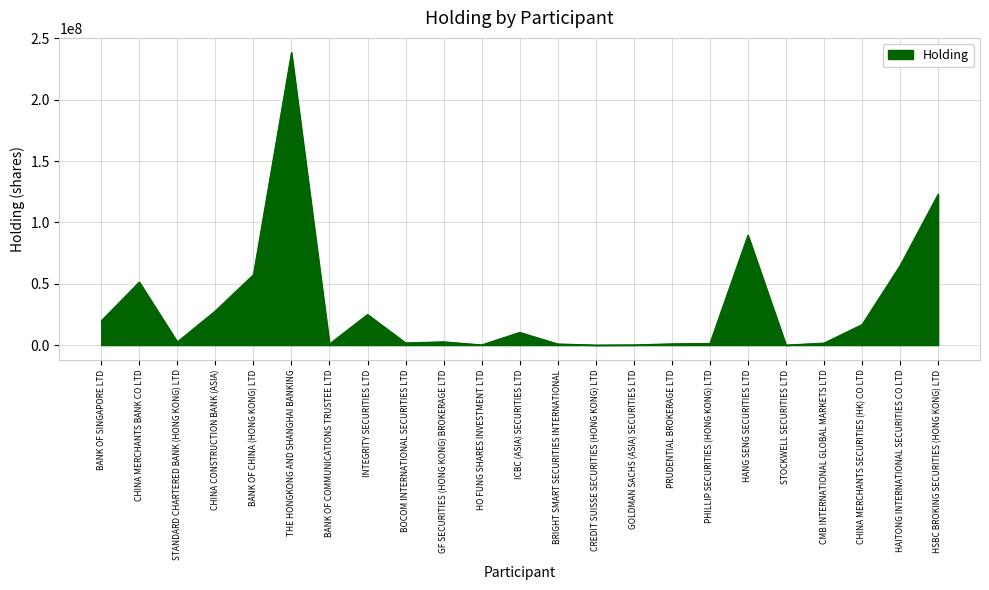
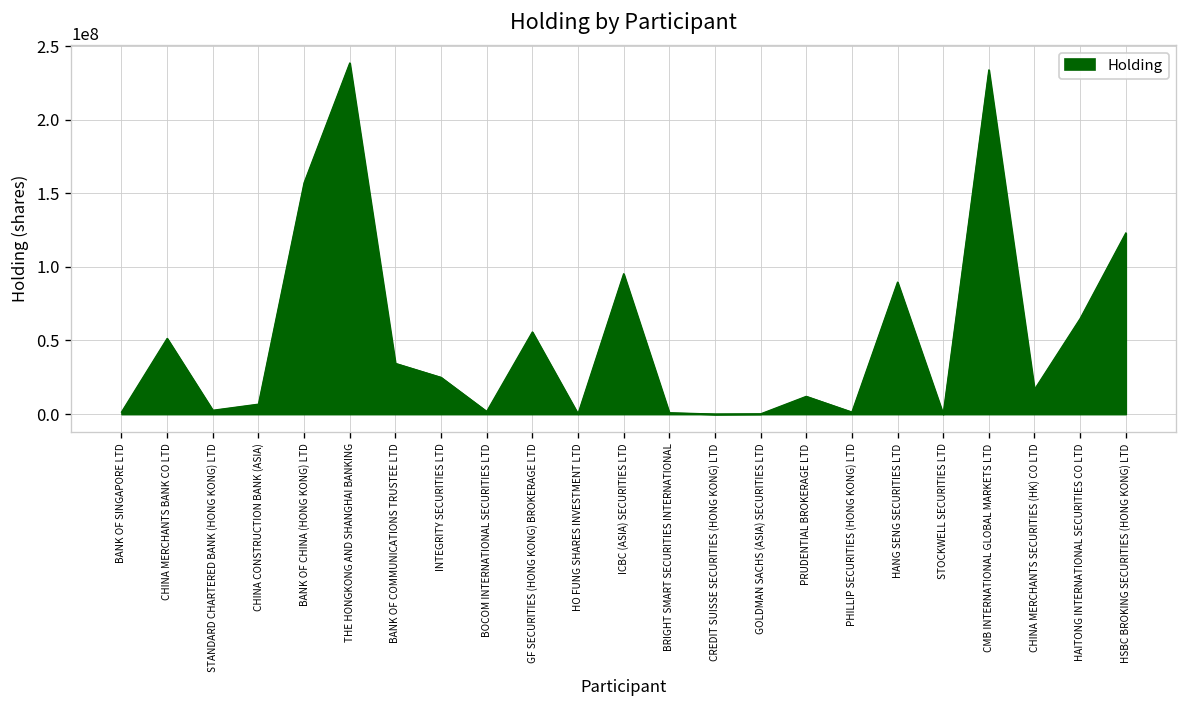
BANK OF SINGAPORE LTD: 20000000 -> 1000000
CHINA CONSTRUCTION BANK (ASIA): 28000000 -> 7000000
BANK OF CHINA (HONG KONG) LTD: 57000000 -> 157000000
BANK OF COMMUNICATIONS TRUSTEE LTD: 1000000 -> 34000000
GF SECURITIES (HONG KONG) BROKERAGE LTD: 3000000 -> 56000000
ICBC (ASIA) SECURITIES LTD: 10000000 -> 95000000
PRUDENTIAL BROKERAGE LTD: 1000000 -> 12000000
CMB INTERNATIONAL GLOBAL MARKETS LTD: 2000000 -> 234000000
